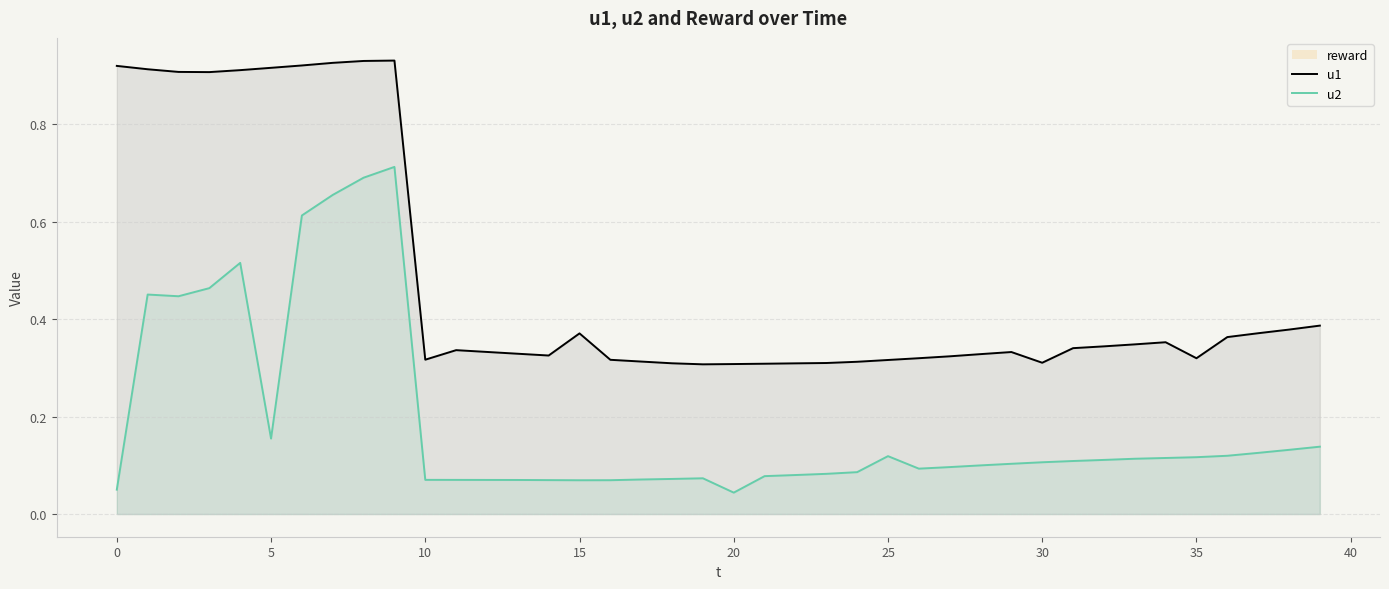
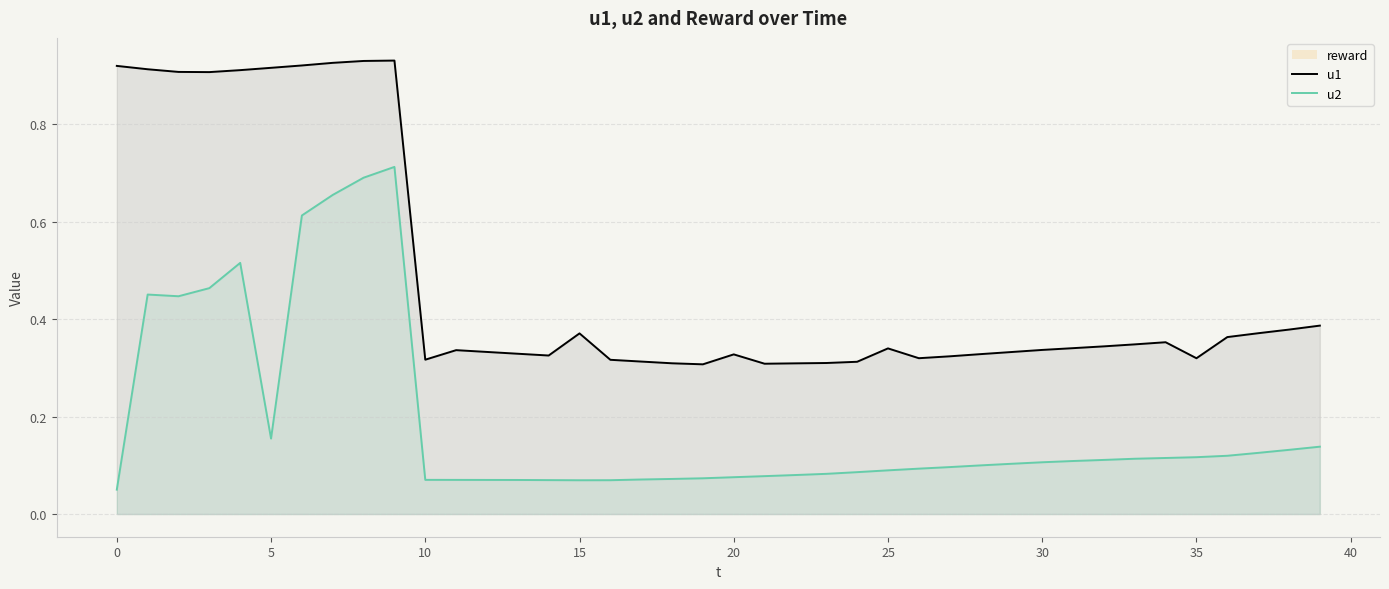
u1, 20: 0.31 -> 0.33
u2, 20: 0.04 -> 0.08
u1, 25: 0.32 -> 0.34
u2, 25: 0.12 -> 0.09
u1, 30: 0.31 -> 0.34
